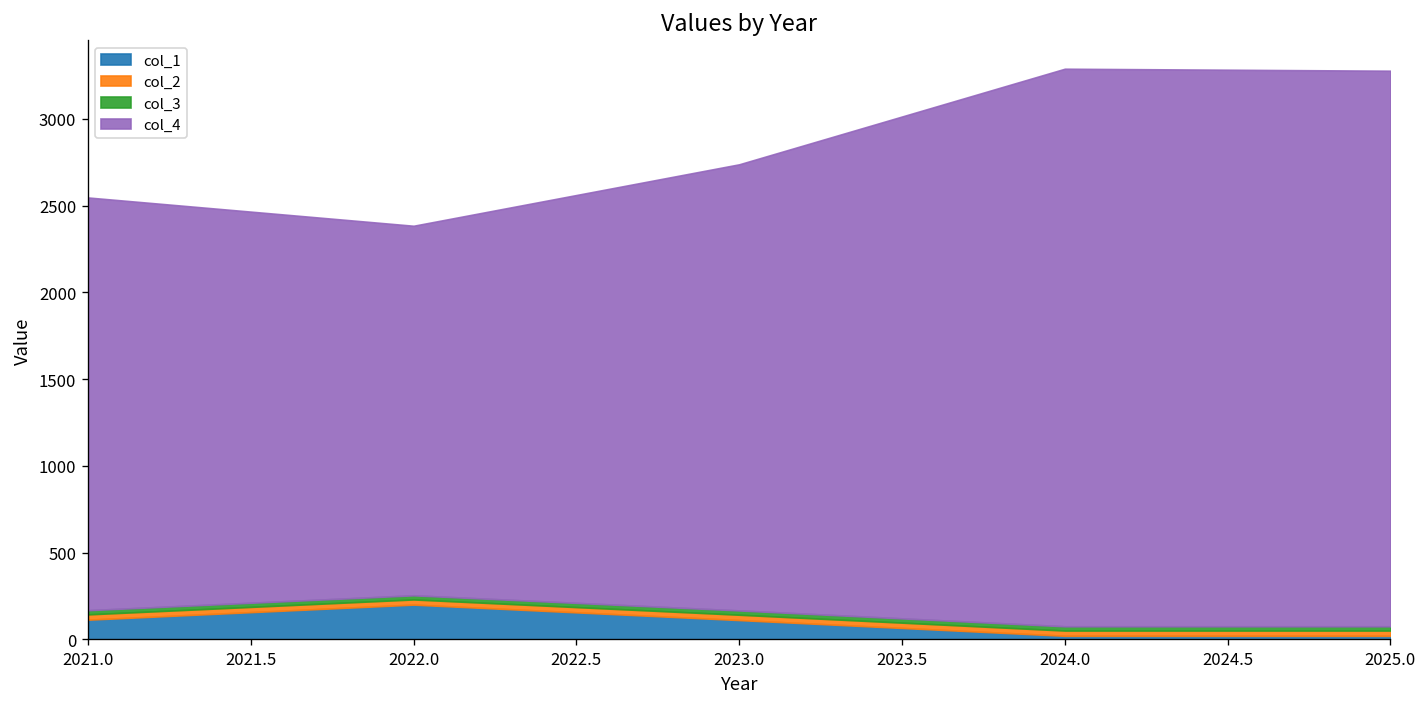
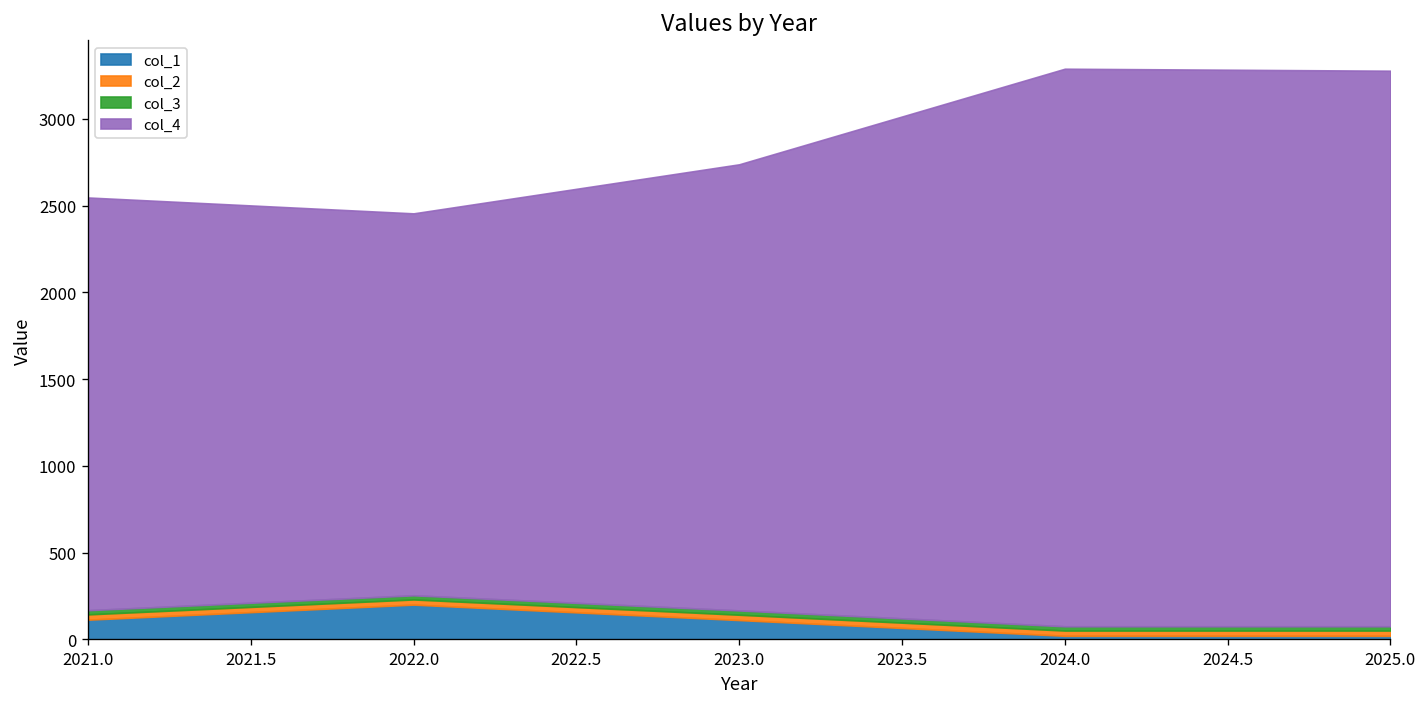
col_4, 2022.0: 2130 -> 2200
